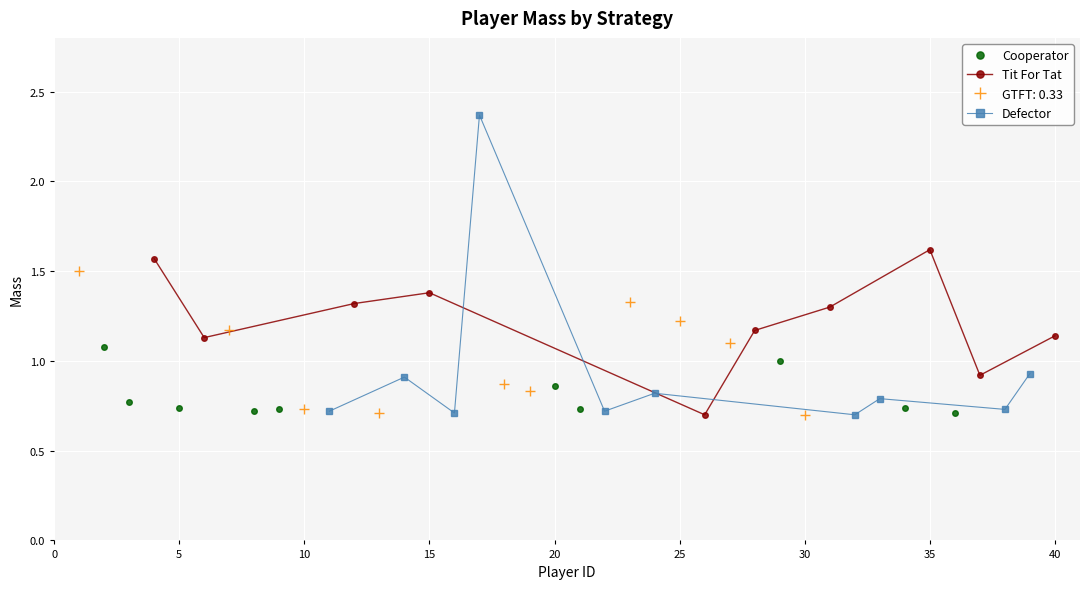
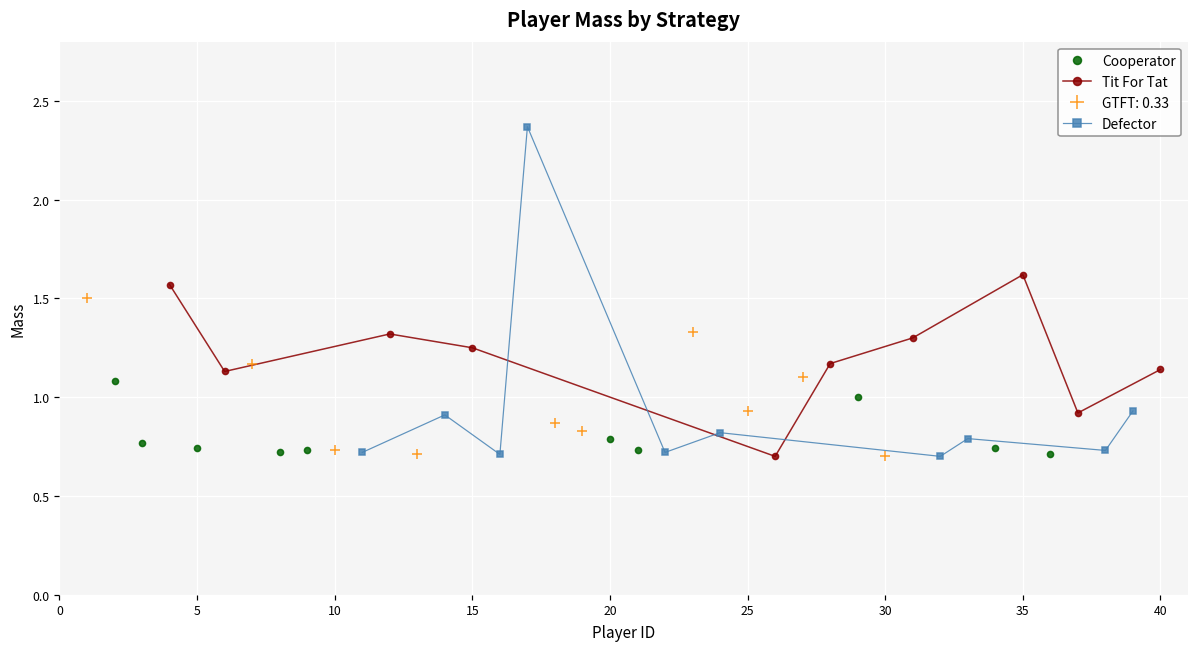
Tit For Tat, 15: 1.38 -> 1.25
Cooperator, 20: 0.86 -> 0.79
GTFT: 0.33, 25: 1.22 -> 0.93
